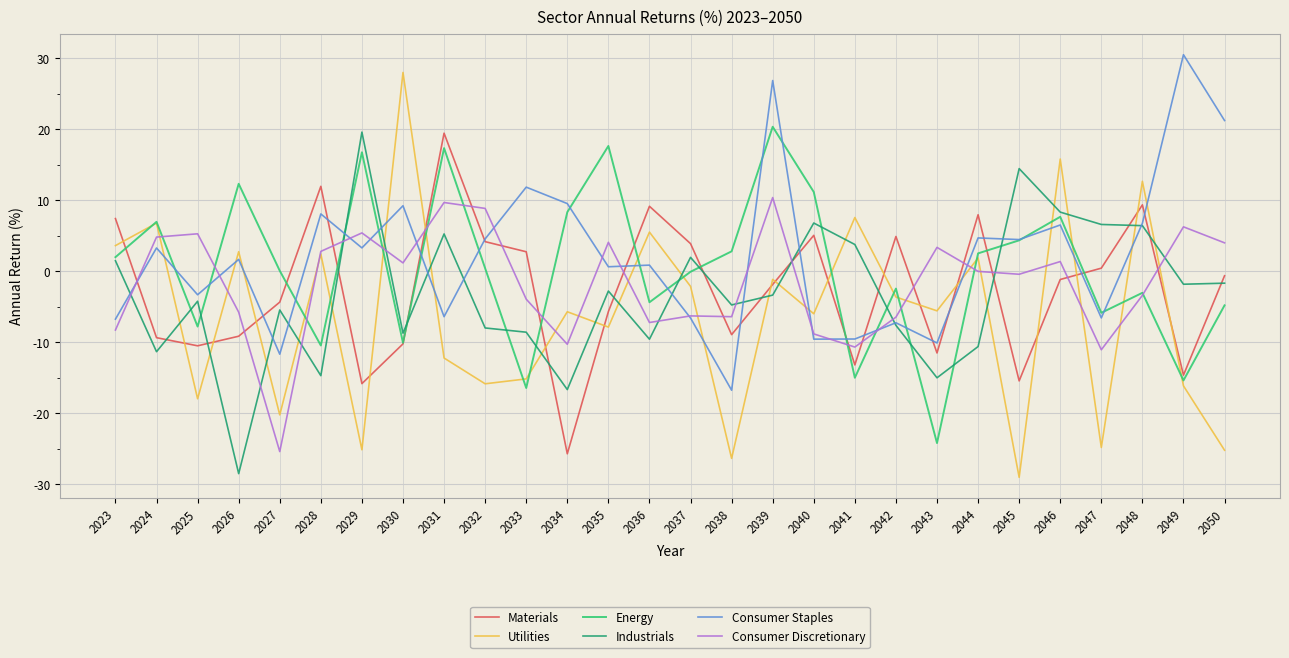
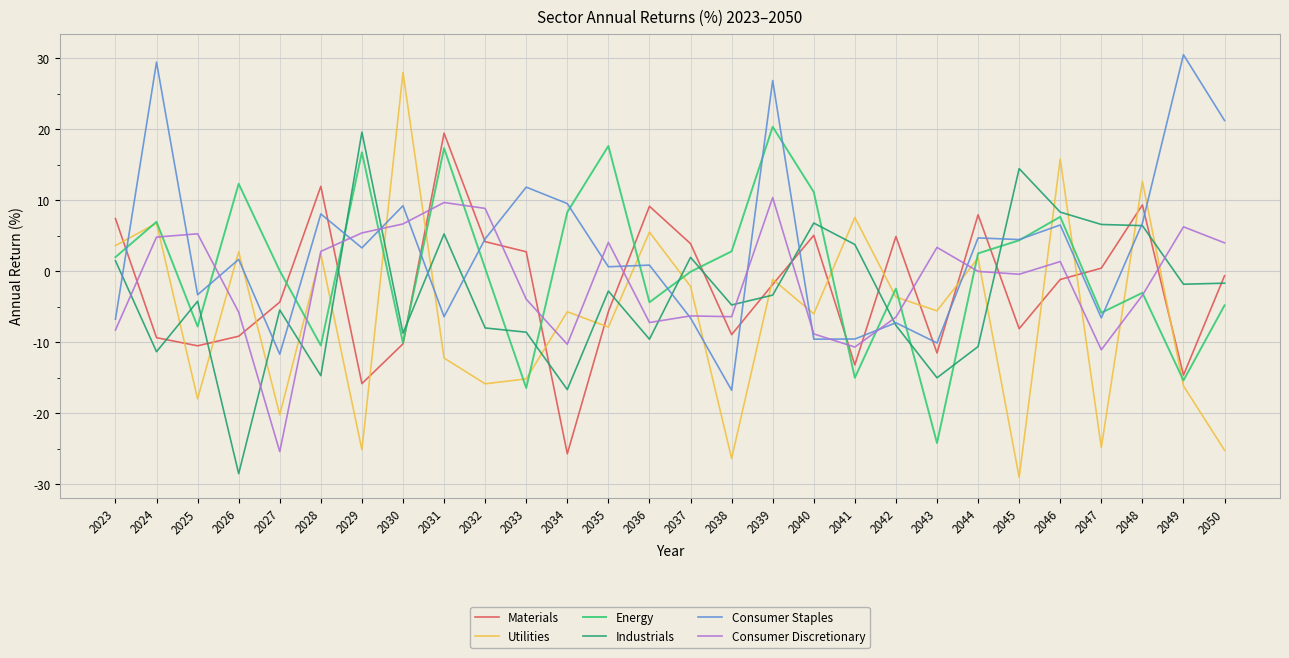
Consumer Staples, 2024: 3 -> 29
Consumer Discretionary, 2030: 1 -> 7
Materials, 2045: -15 -> -8
